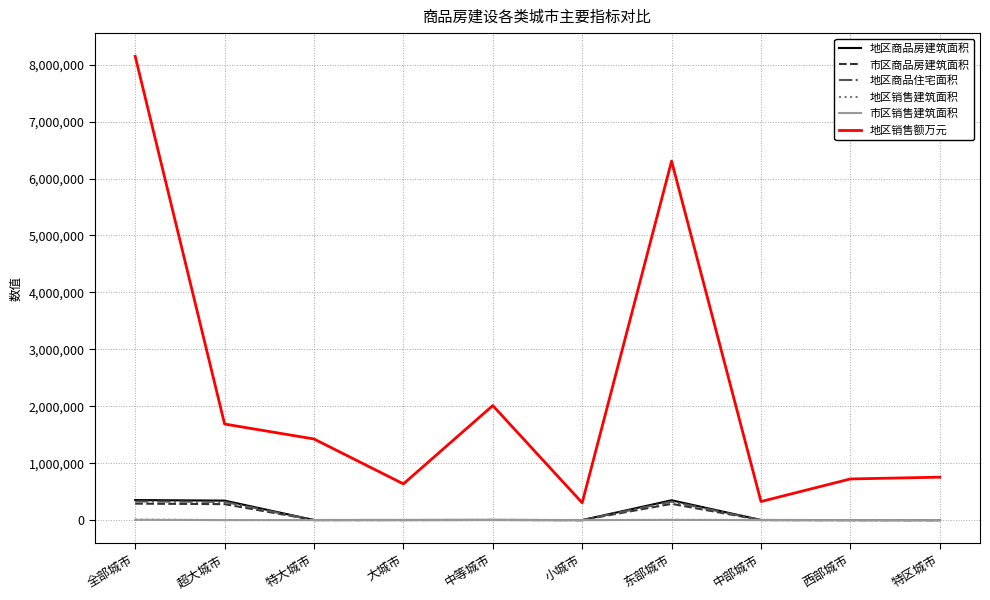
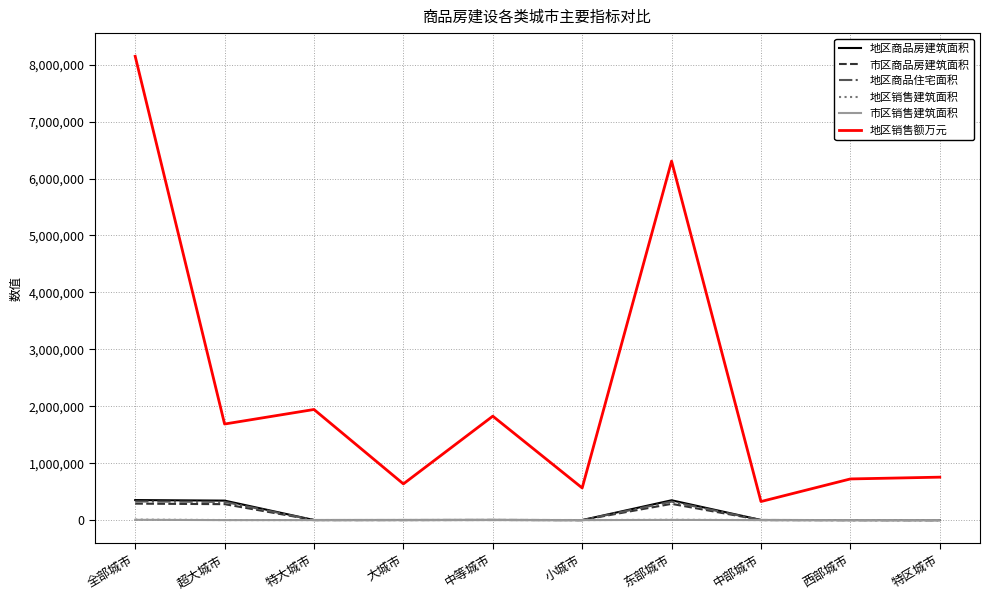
地区销售额万元, 特大城市: 1,400,000 -> 1,900,000
地区销售额万元, 中等城市: 2,000,000 -> 1,800,000
地区销售额万元, 小城市: 300,000 -> 600,000
